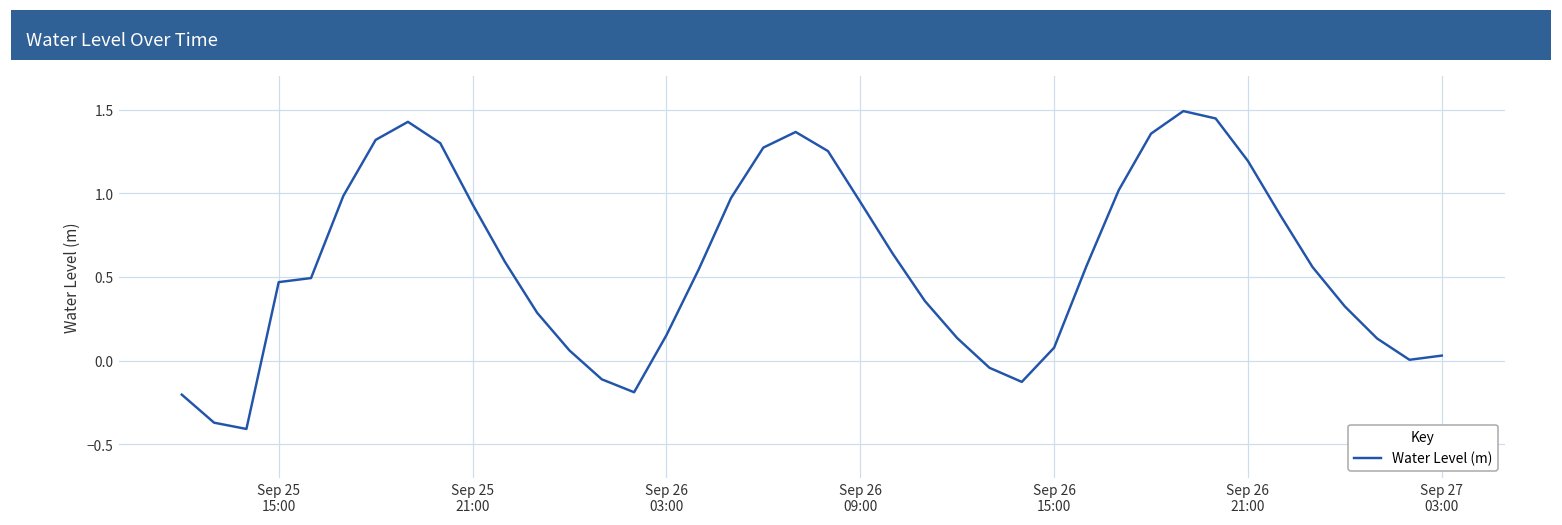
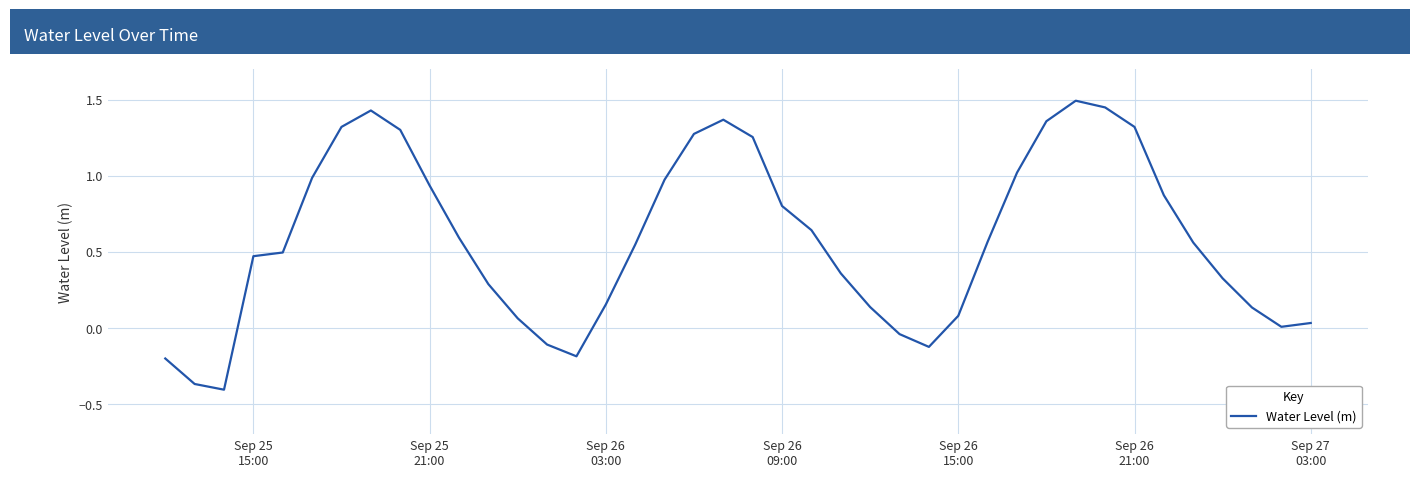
Sep 26 09:00: 0.95 -> 0.80
Sep 26 21:00: 1.19 -> 1.32
